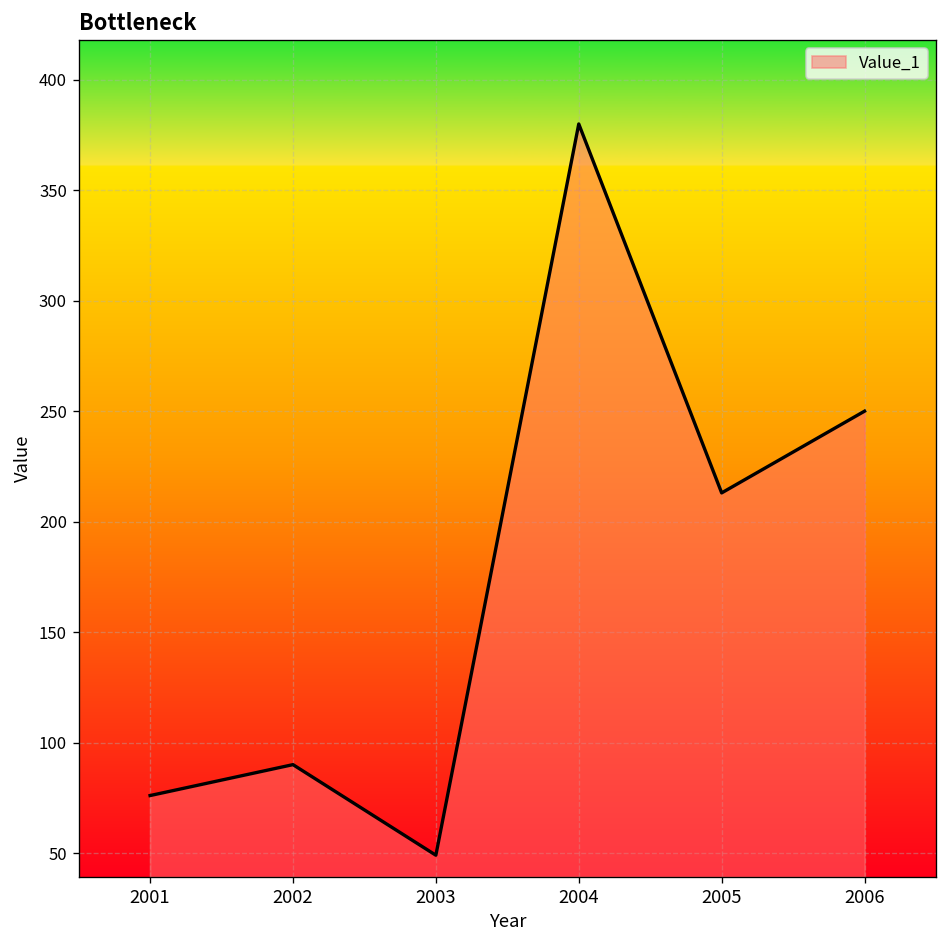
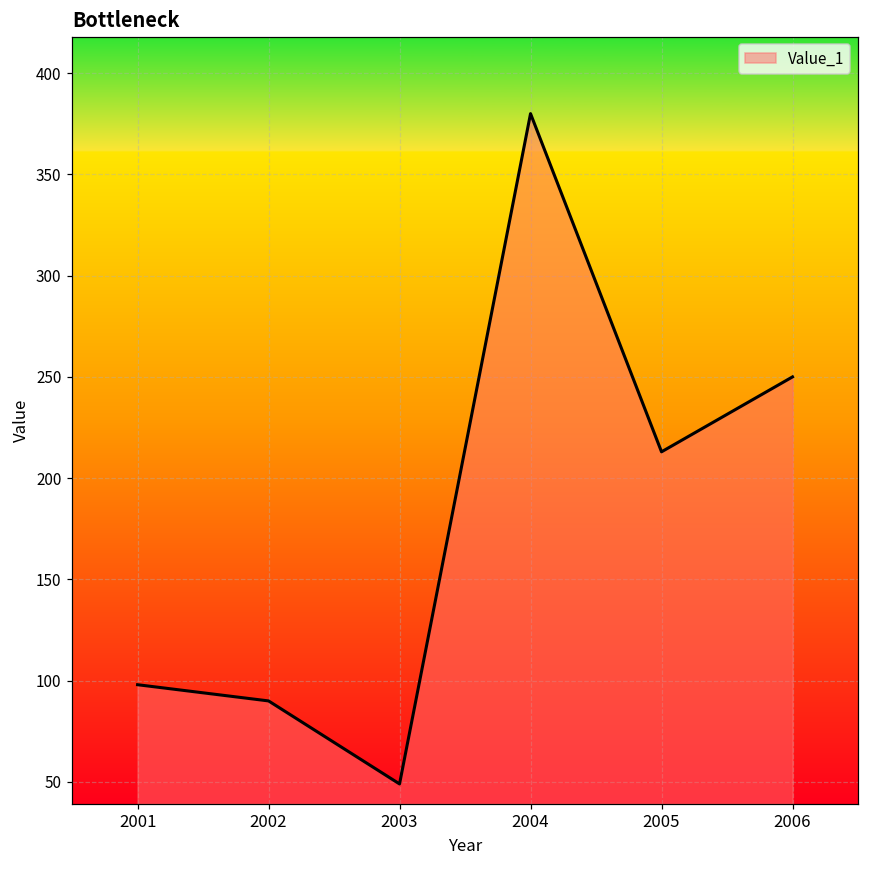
2001: 76 -> 98
